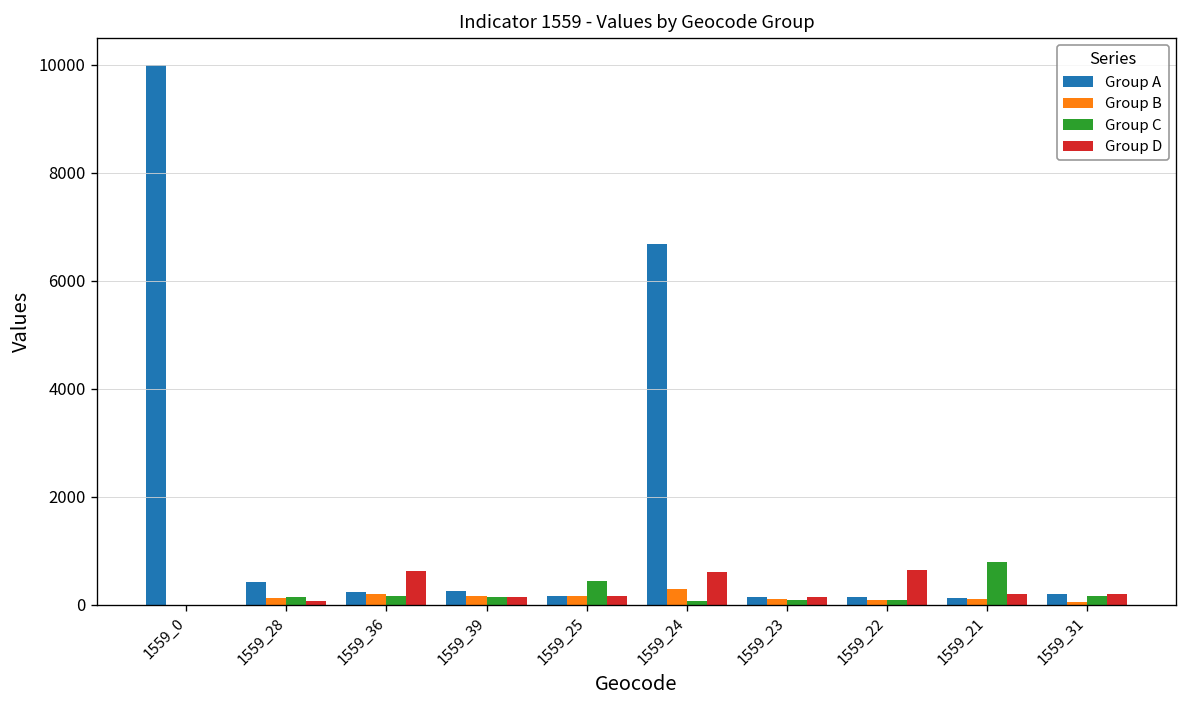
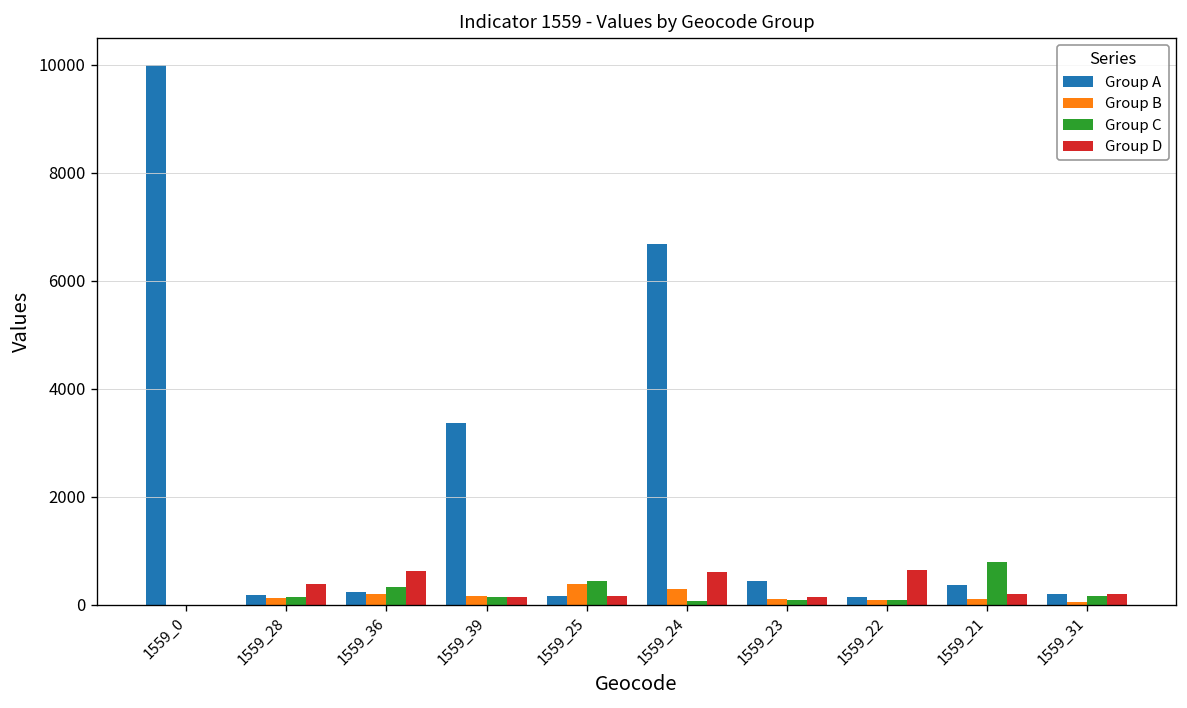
Group A, 1559_28: 400 -> 200
Group D, 1559_28: 100 -> 400
Group C, 1559_36: 200 -> 300
Group A, 1559_39: 300 -> 3400
Group B, 1559_25: 200 -> 400
Group A, 1559_23: 100 -> 400
Group A, 1559_21: 100 -> 400
